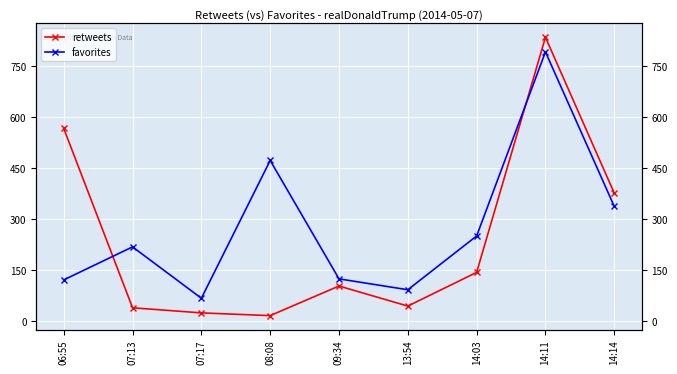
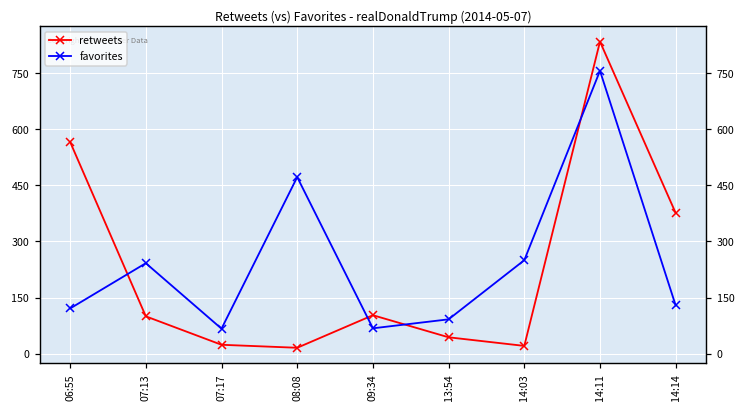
retweets, 07:13: 40 -> 100
favorites, 07:13: 220 -> 240
favorites, 09:34: 120 -> 70
retweets, 14:03: 140 -> 20
favorites, 14:11: 790 -> 760
favorites, 14:14: 340 -> 130
